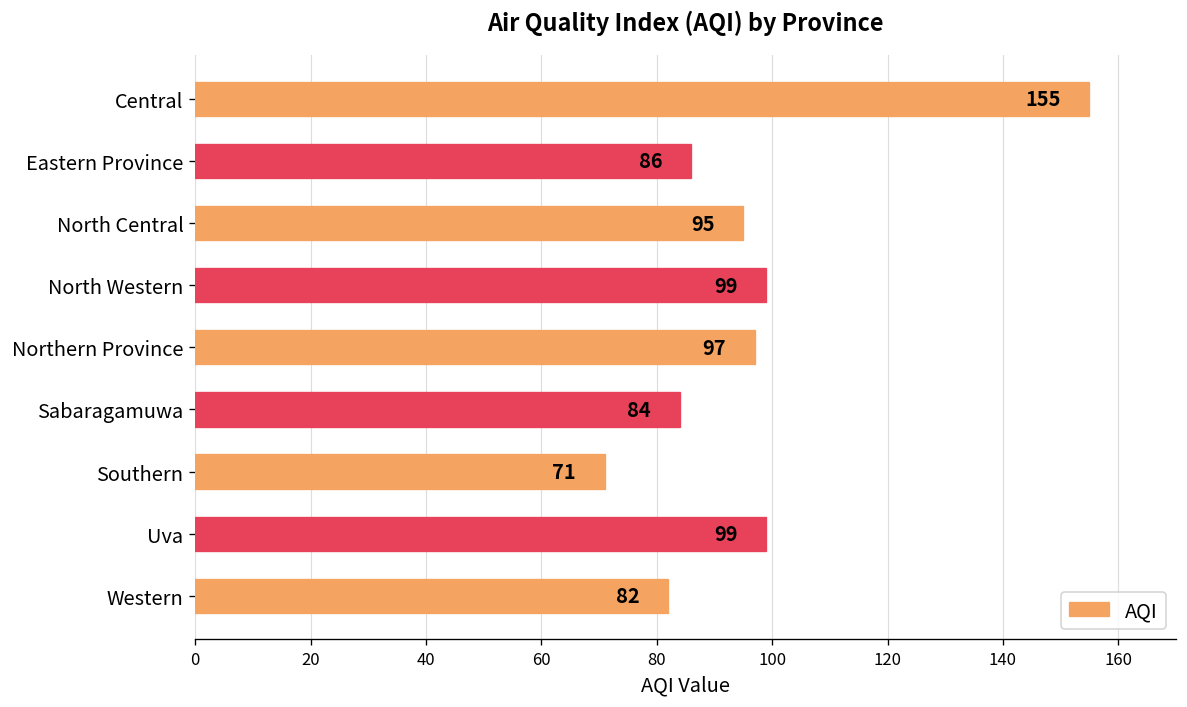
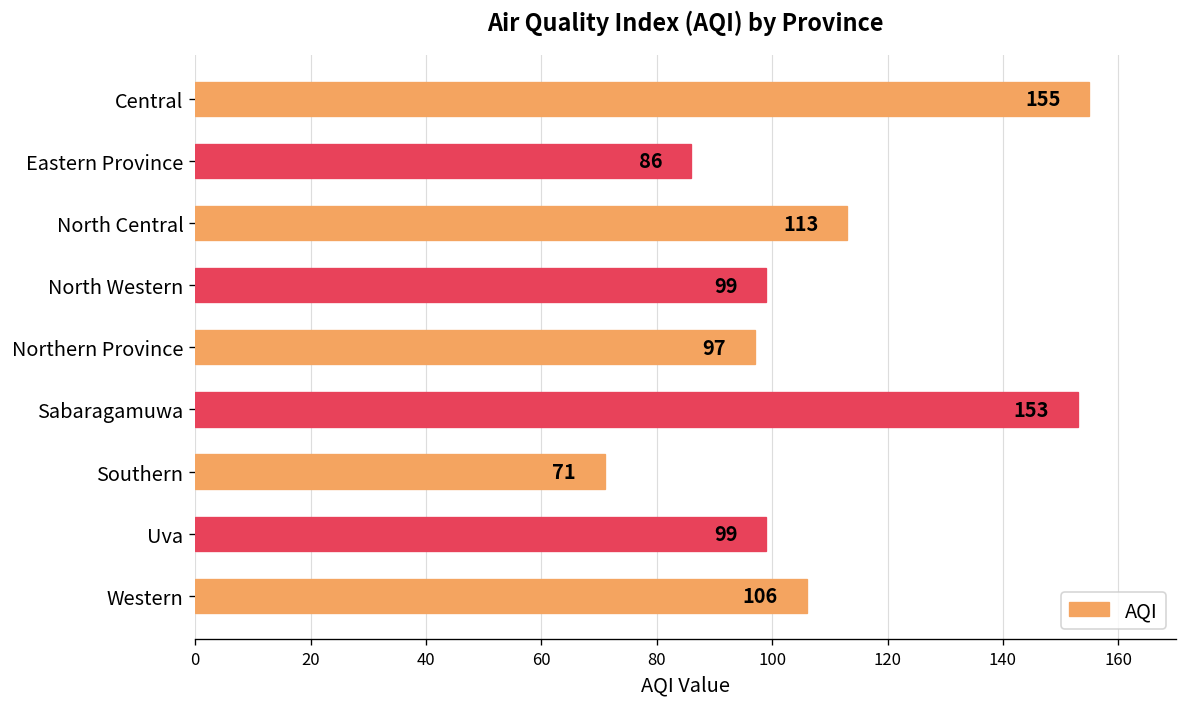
North Central: 95 -> 113
Sabaragamuwa: 84 -> 153
Western: 82 -> 106
